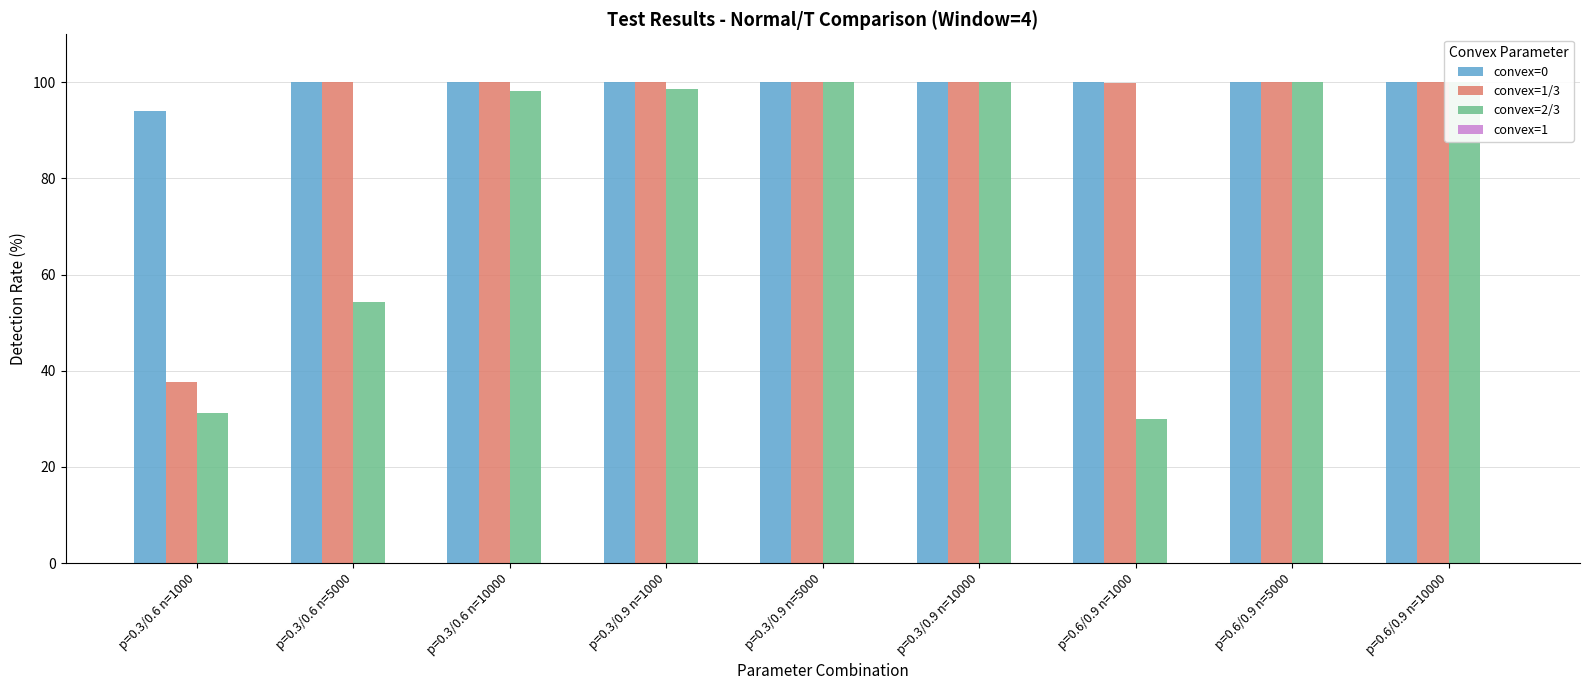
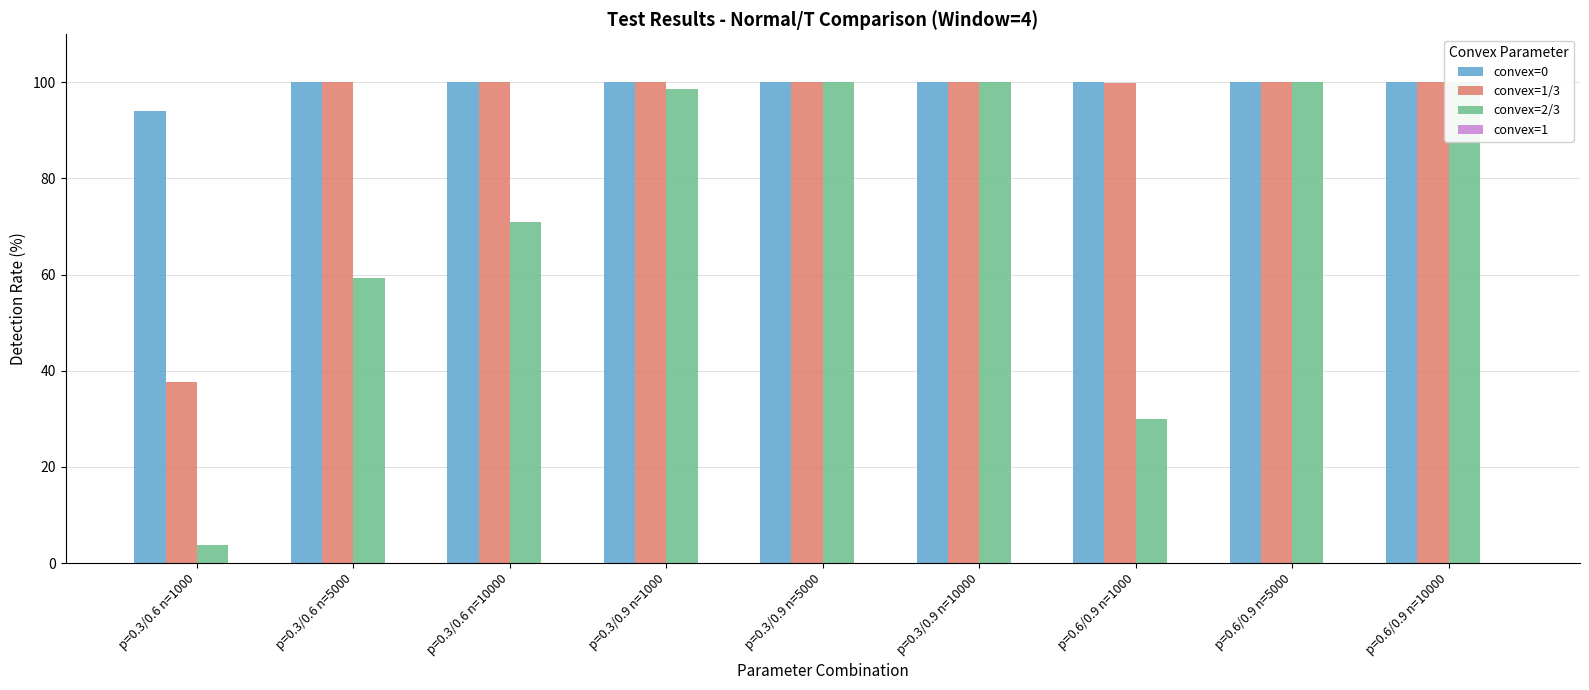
convex=2/3, p=0.3/0.6 n=1000: 31 -> 4
convex=2/3, p=0.3/0.6 n=5000: 54 -> 59
convex=2/3, p=0.3/0.6 n=10000: 98 -> 71
